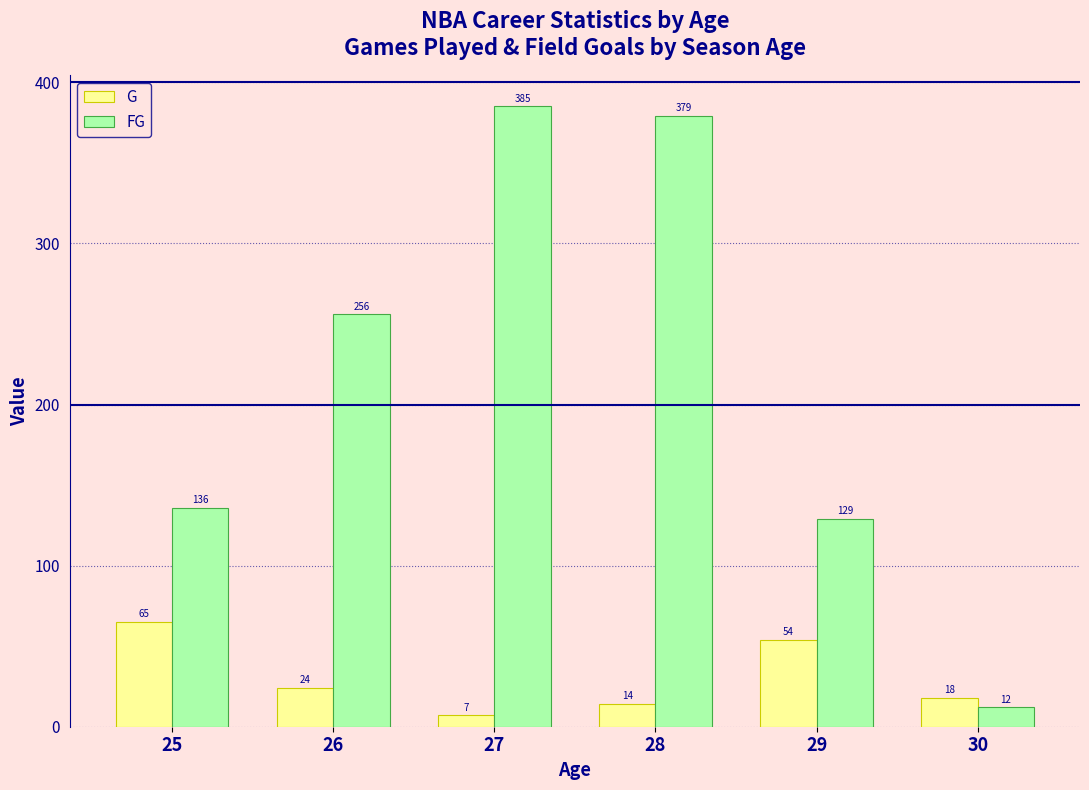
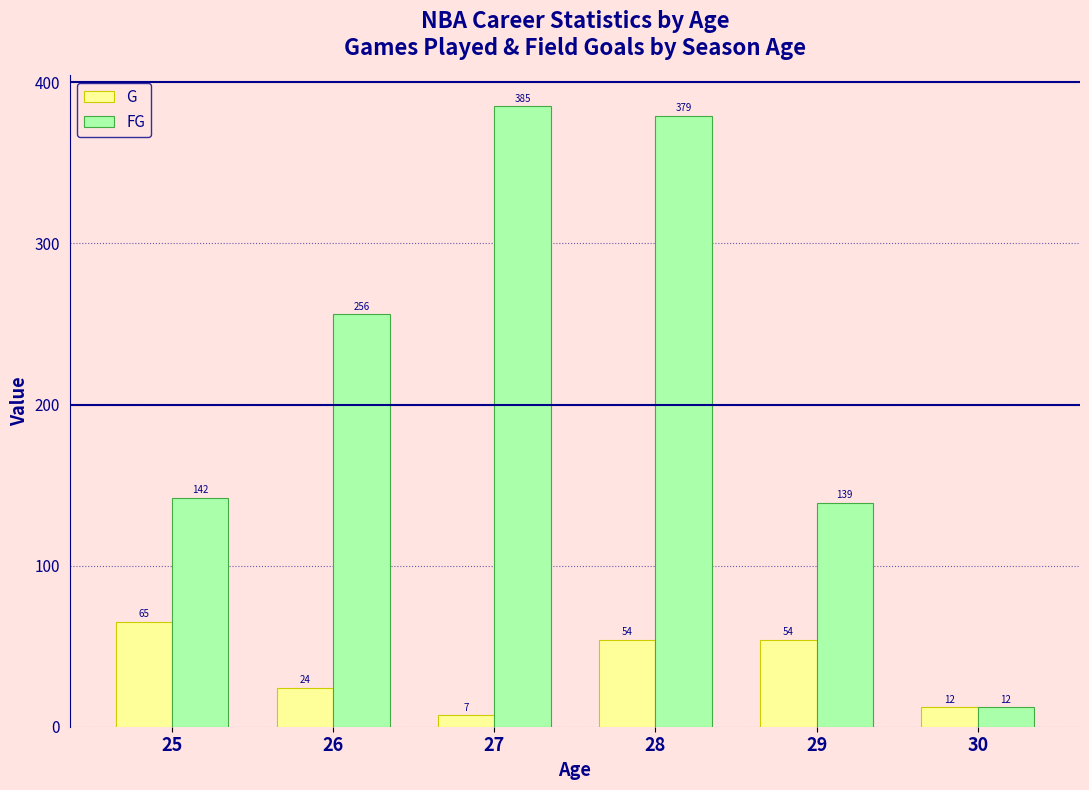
FG, 25: 136 -> 142
G, 28: 14 -> 54
FG, 29: 129 -> 139
G, 30: 18 -> 12
